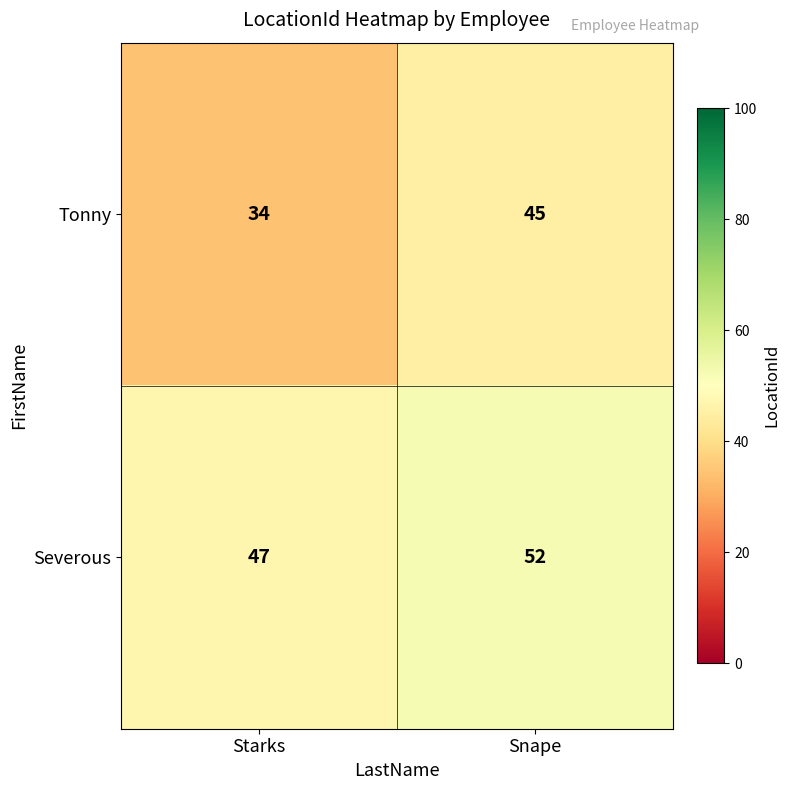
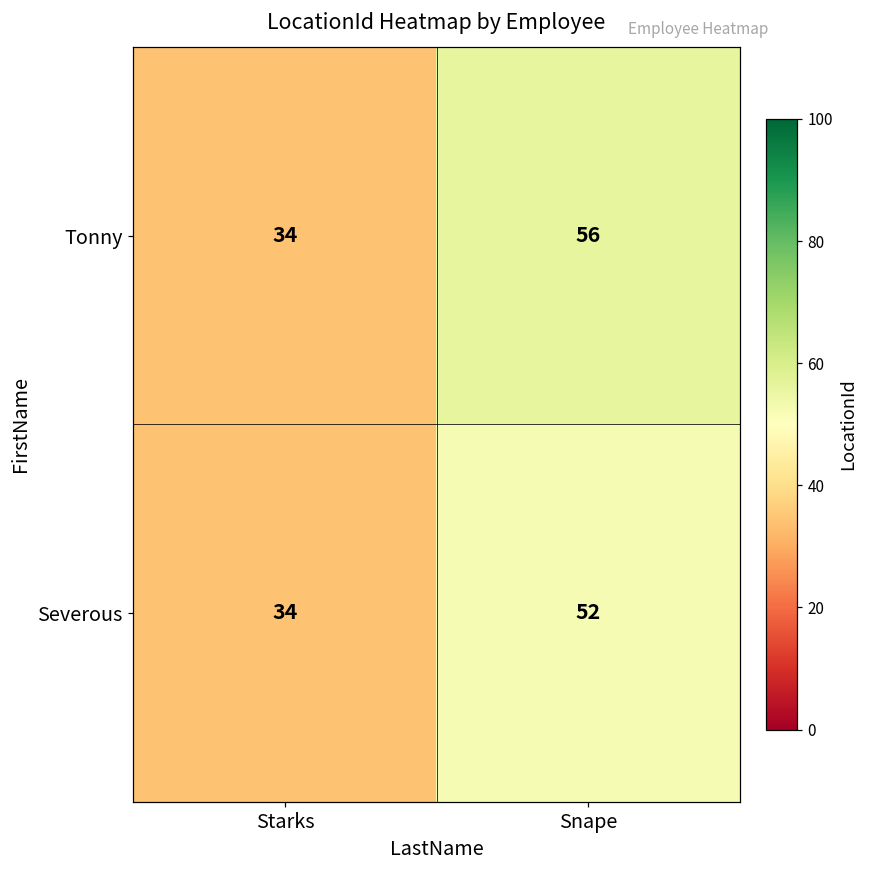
Tonny, Snape: 45 -> 56
Severous, Starks: 47 -> 34
